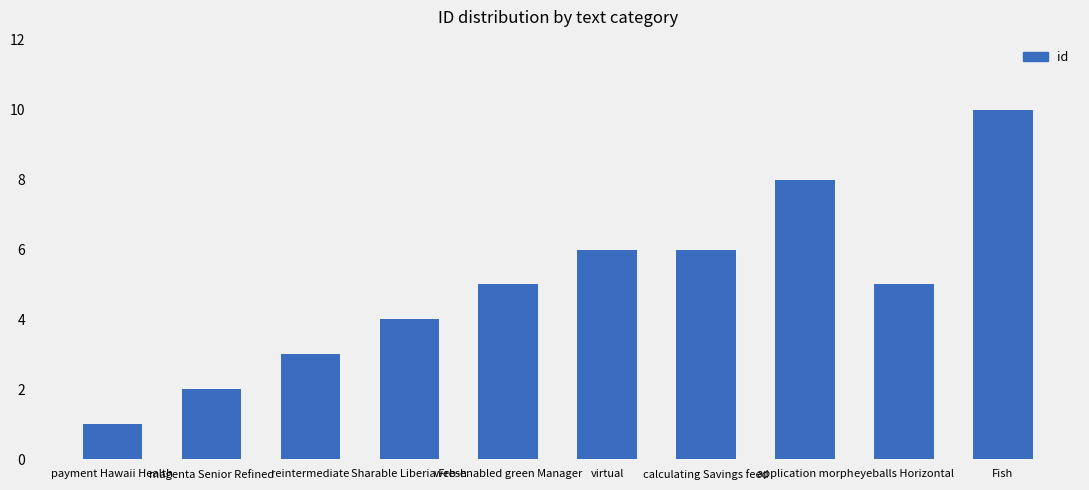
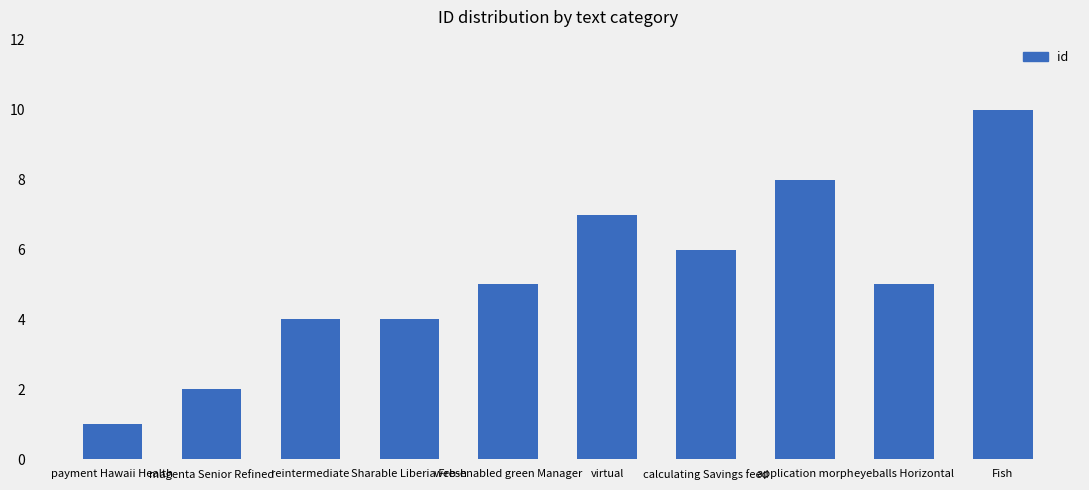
reintermediate: 3 -> 4
virtual: 6 -> 7
